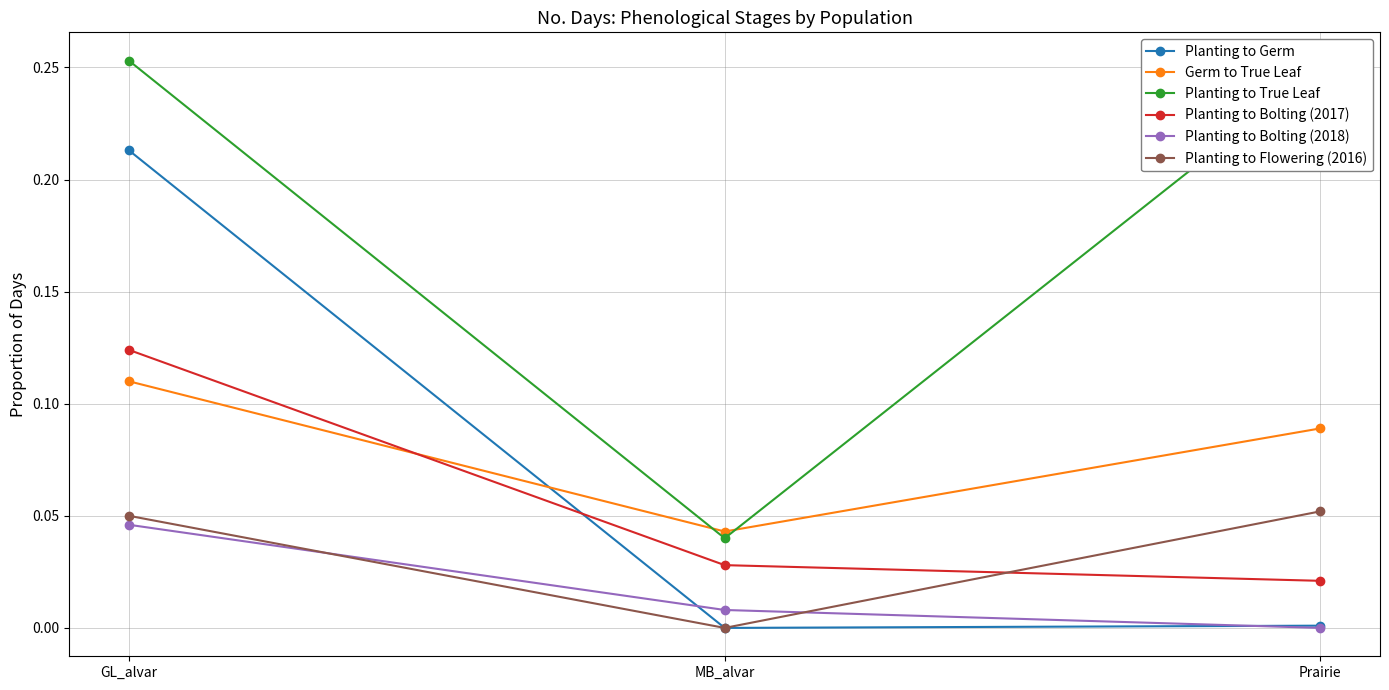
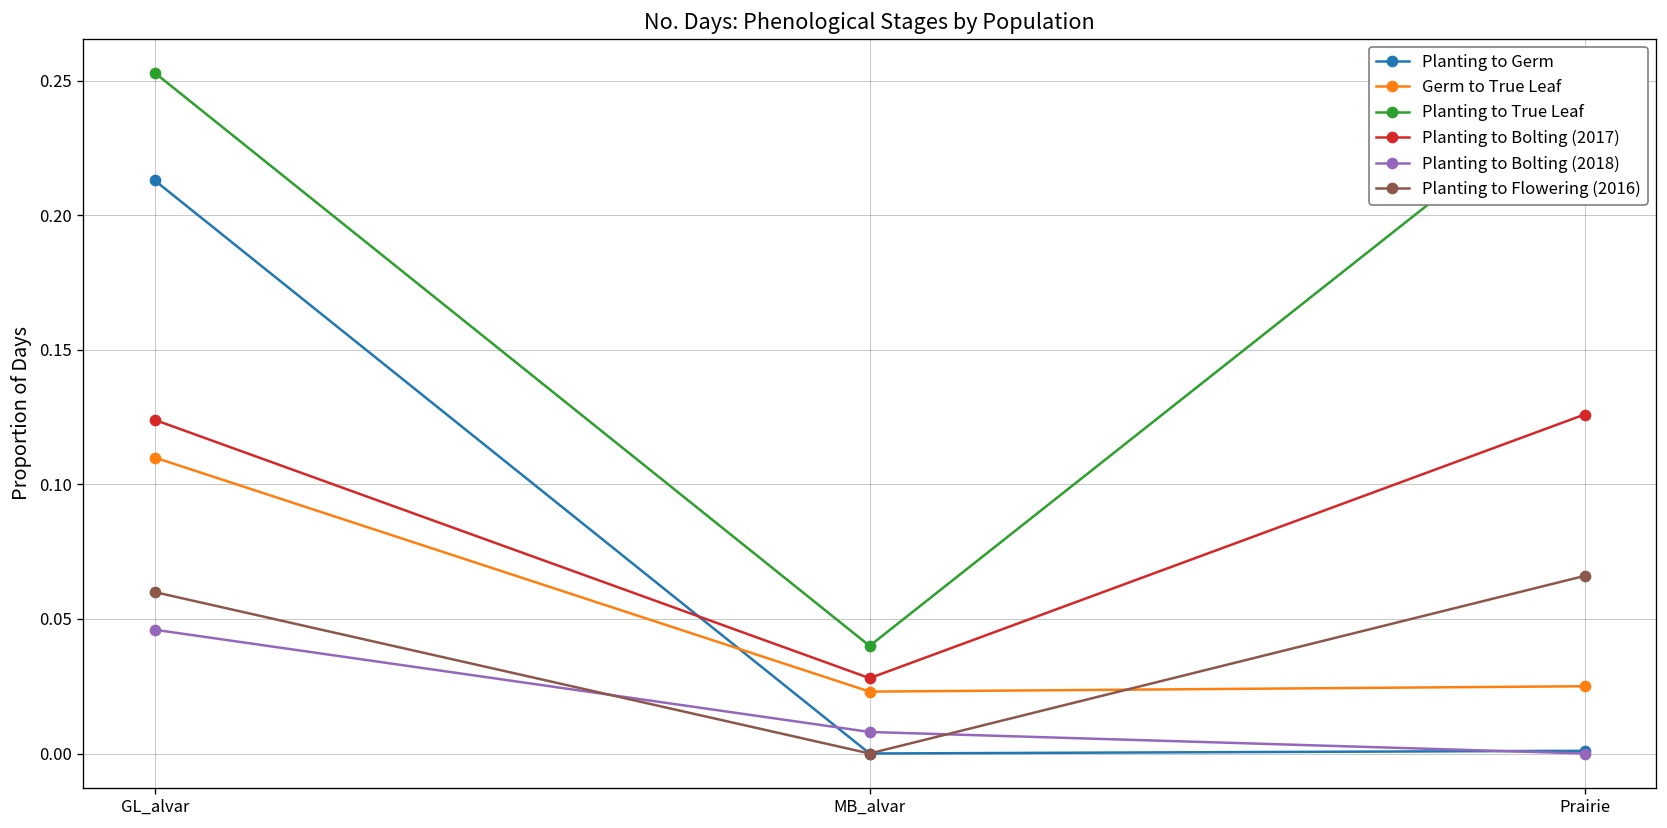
Planting to Flowering (2016), GL_alvar: 0.05 -> 0.06
Germ to True Leaf, MB_alvar: 0.043 -> 0.023
Germ to True Leaf, Prairie: 0.089 -> 0.025
Planting to Bolting (2017), Prairie: 0.021 -> 0.126
Planting to Flowering (2016), Prairie: 0.052 -> 0.066
